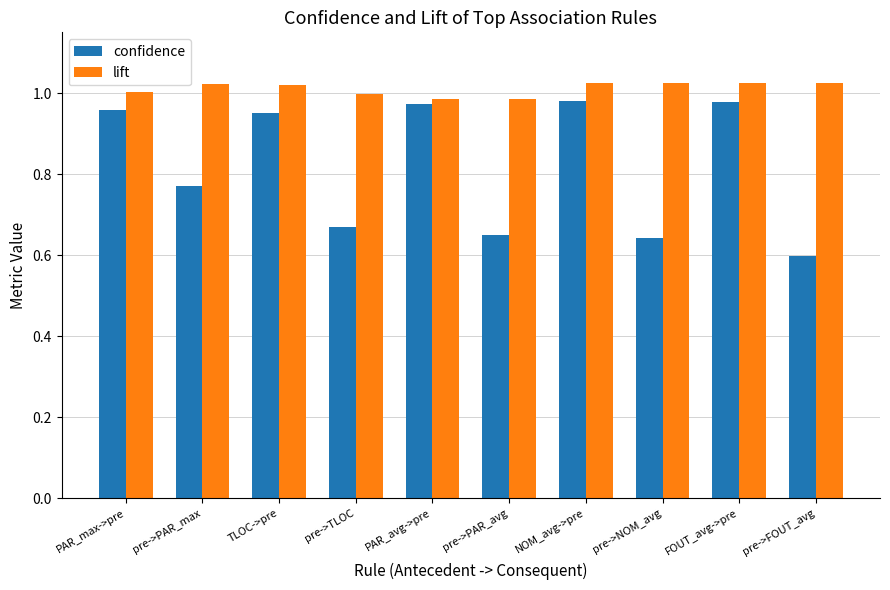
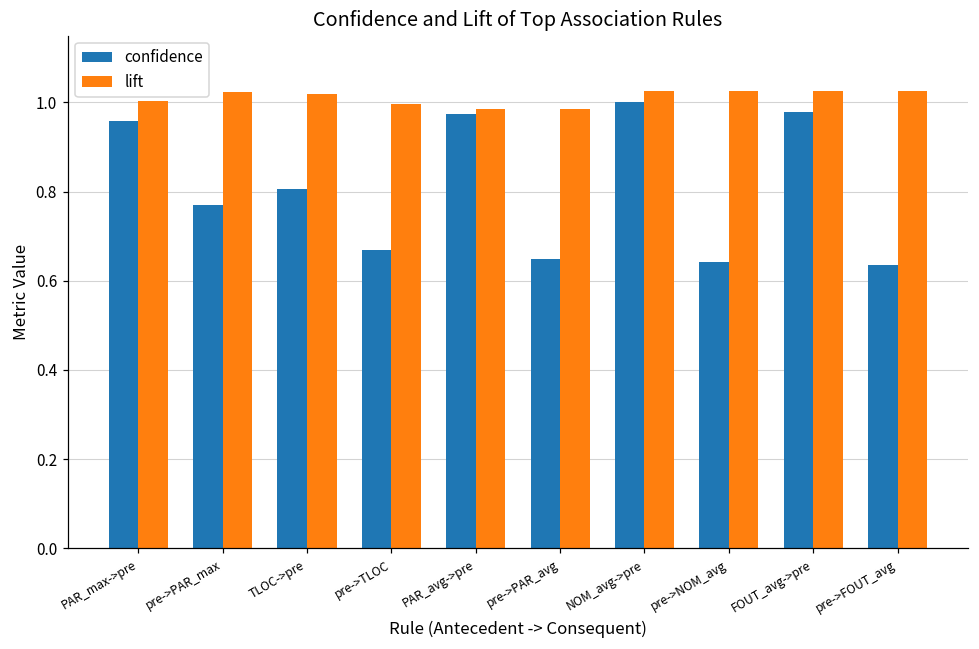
confidence, TLOC->pre: 0.95 -> 0.81
confidence, NOM_avg->pre: 0.98 -> 1.00
confidence, pre->FOUT_avg: 0.60 -> 0.64
